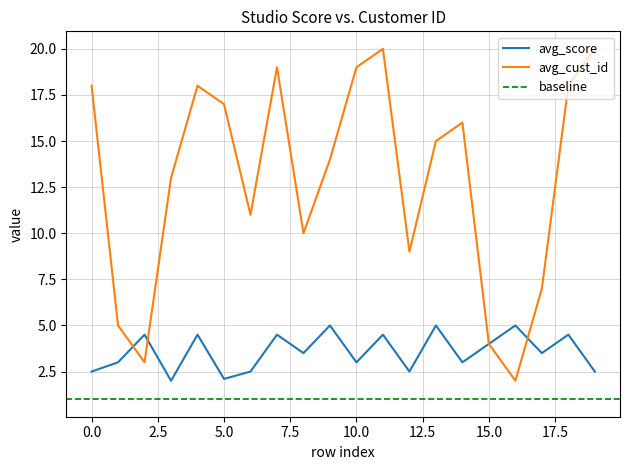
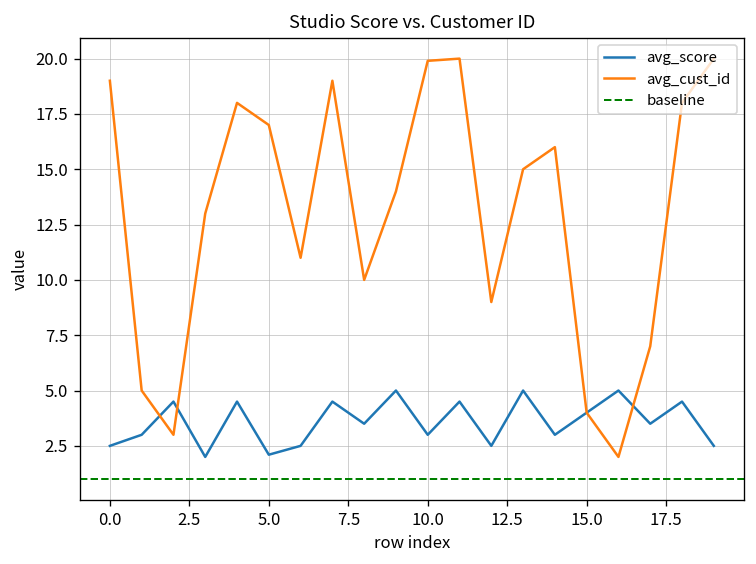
avg_cust_id, 0.0: 18 -> 19
avg_cust_id, 10.0: 19.0 -> 19.9
